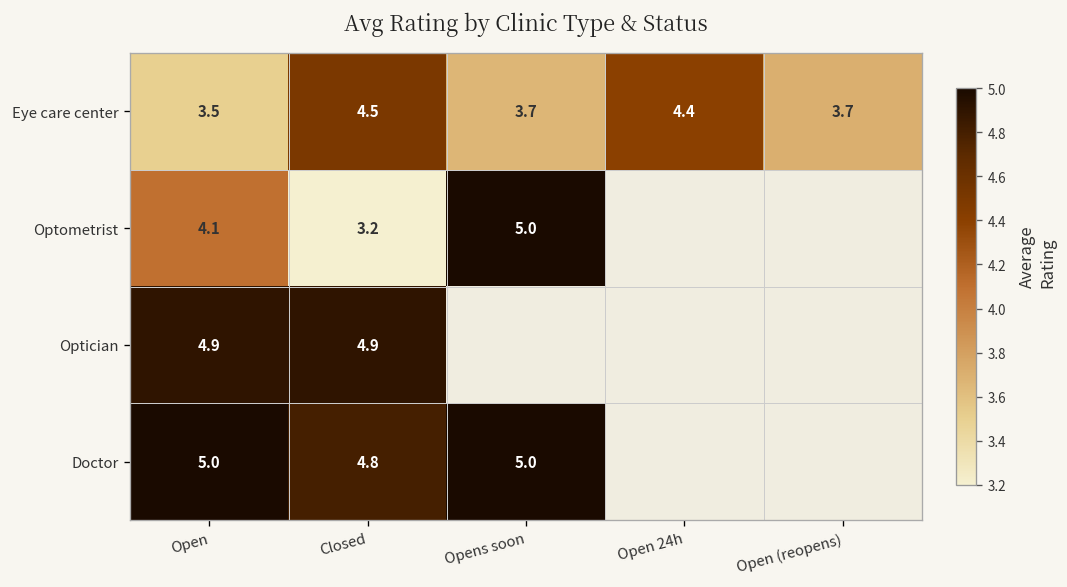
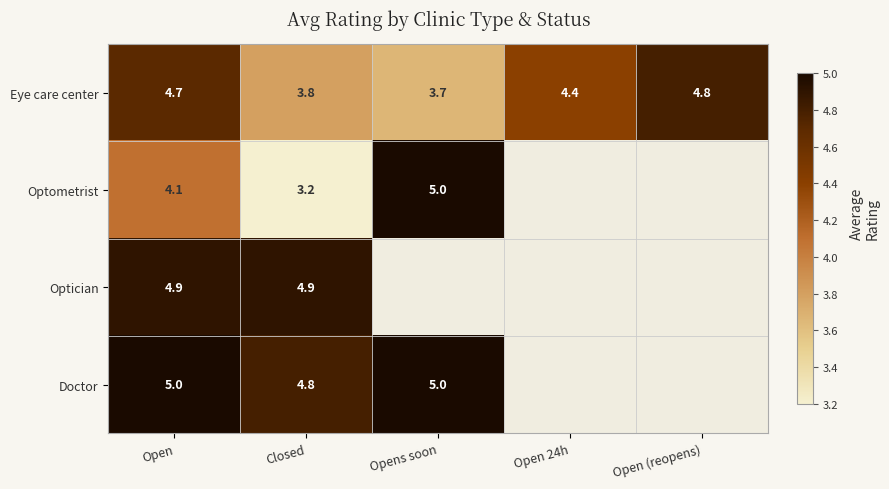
Eye care center, Open: 3.5 -> 4.7
Eye care center, Closed: 4.5 -> 3.8
Eye care center, Open (reopens): 3.7 -> 4.8
